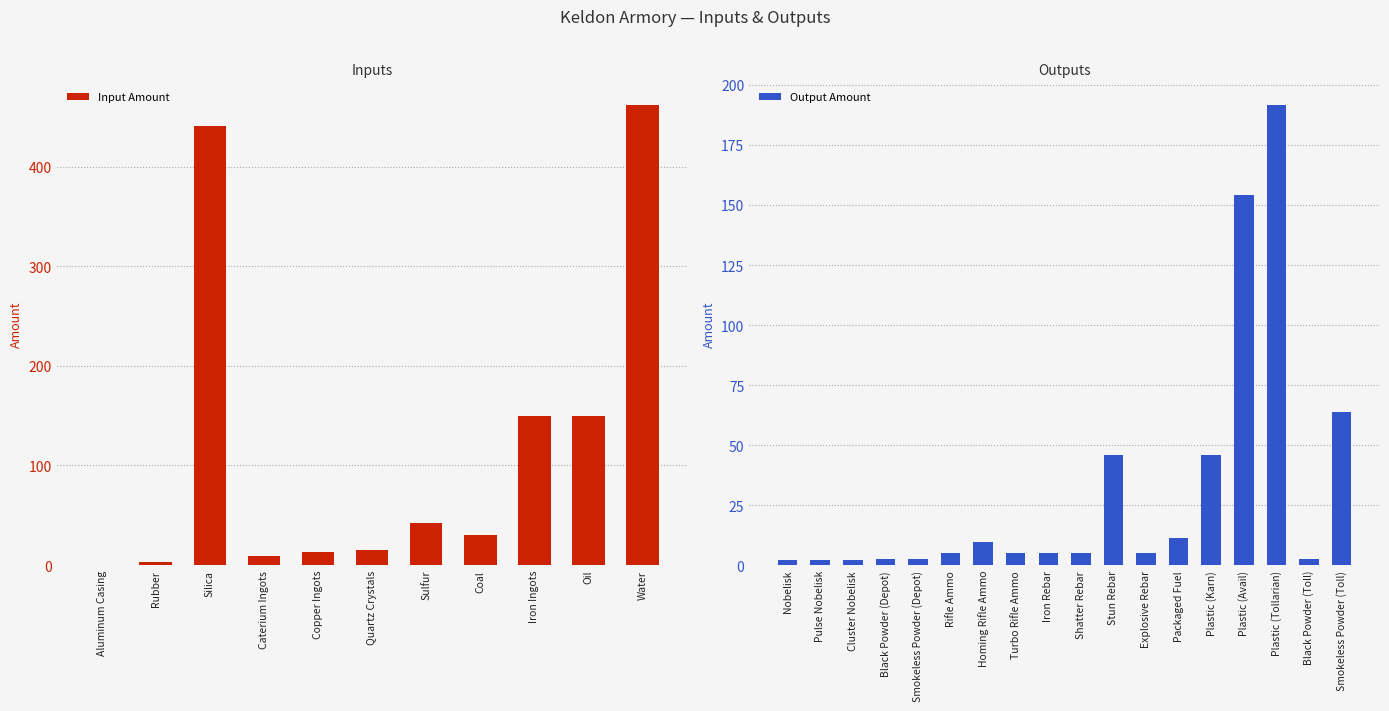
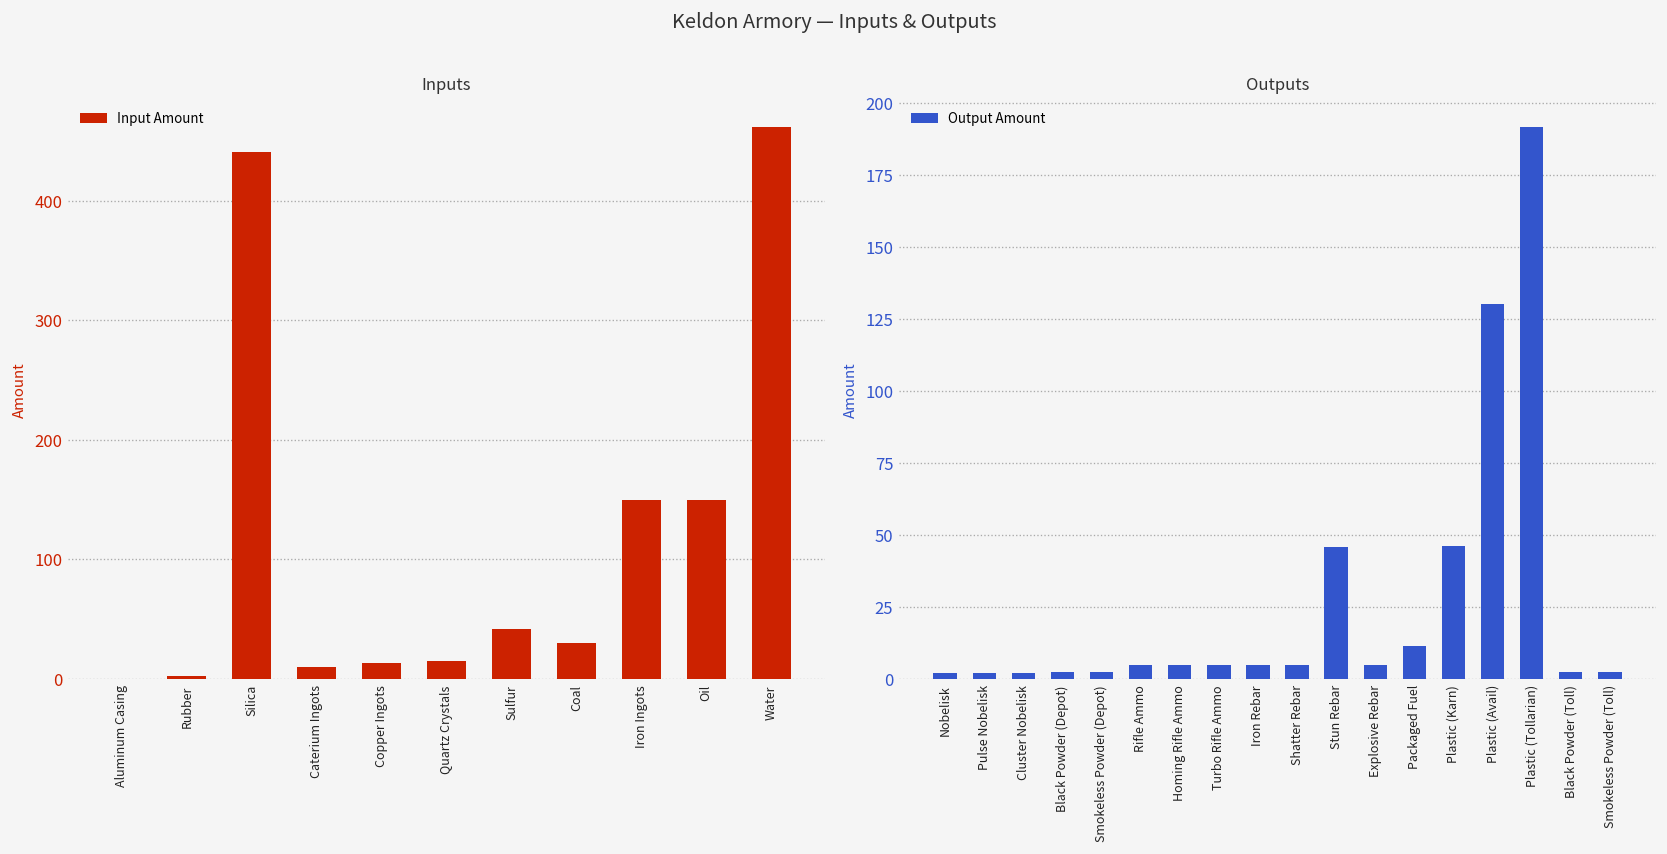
Outputs, Homing Rifle Ammo: 10 -> 5
Outputs, Plastic (Avail): 154 -> 130
Outputs, Smokeless Powder (Toll): 64 -> 3
